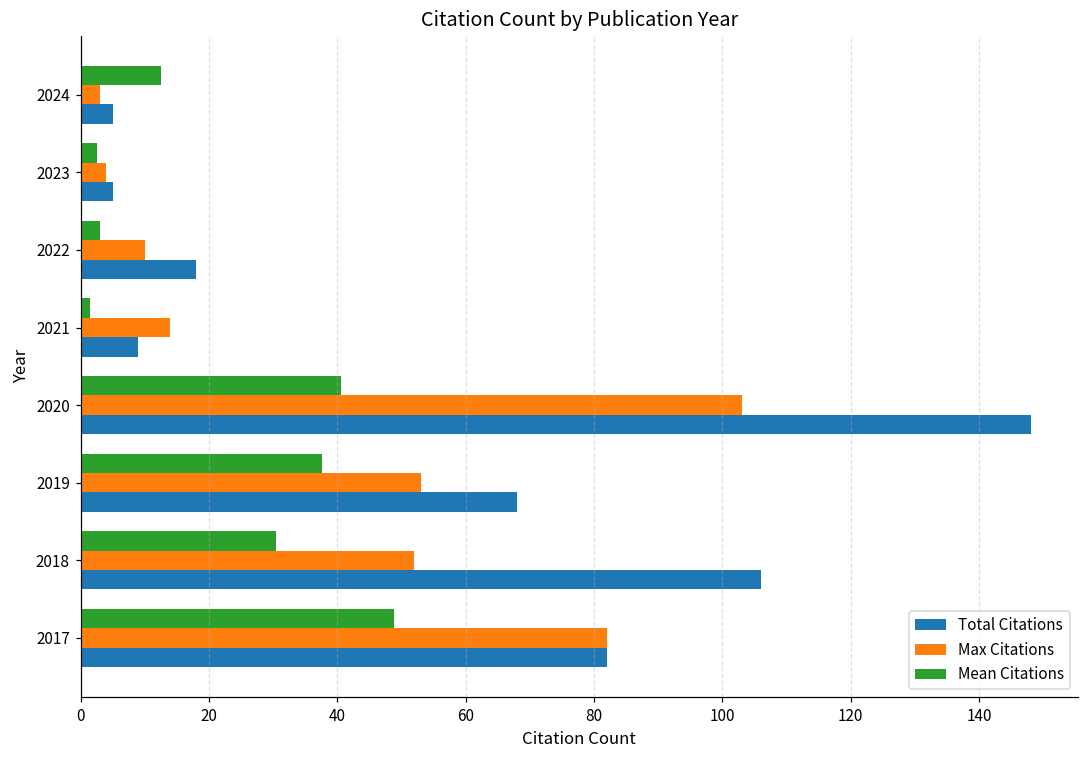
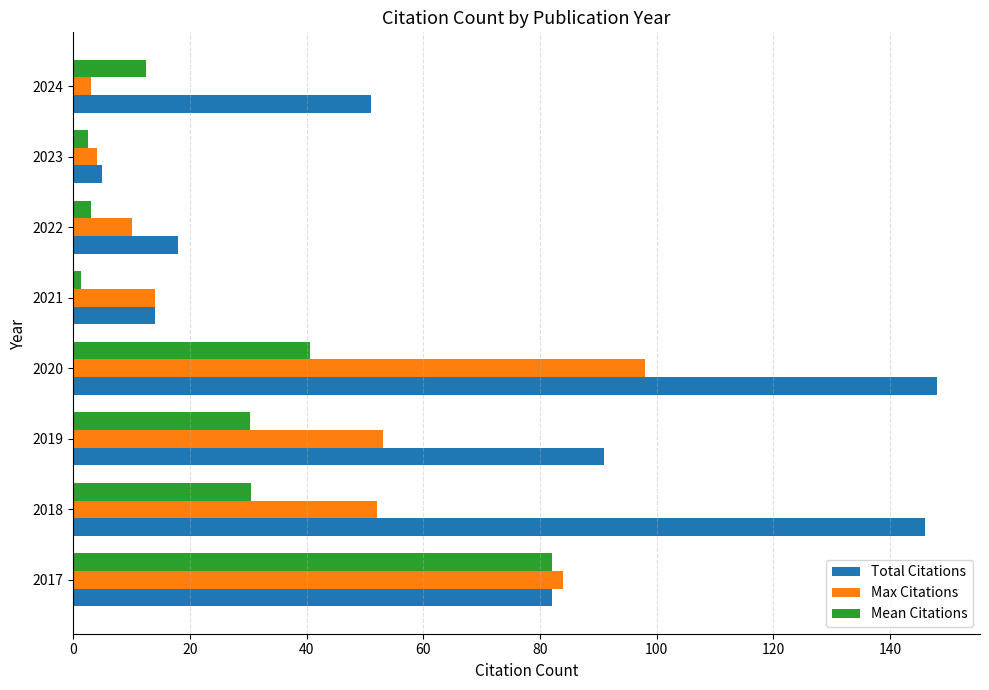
Total Citations, 2024: 5 -> 51
Total Citations, 2021: 9 -> 14
Max Citations, 2020: 103 -> 98
Mean Citations, 2019: 38 -> 30
Total Citations, 2019: 68 -> 91
Total Citations, 2018: 106 -> 146
Mean Citations, 2017: 49 -> 82
Max Citations, 2017: 82 -> 84
